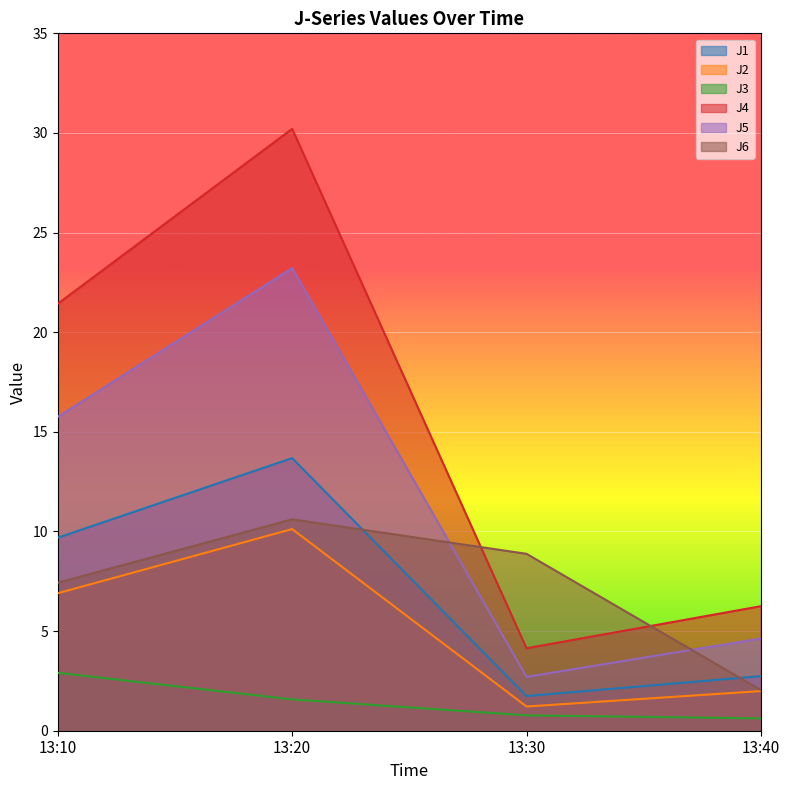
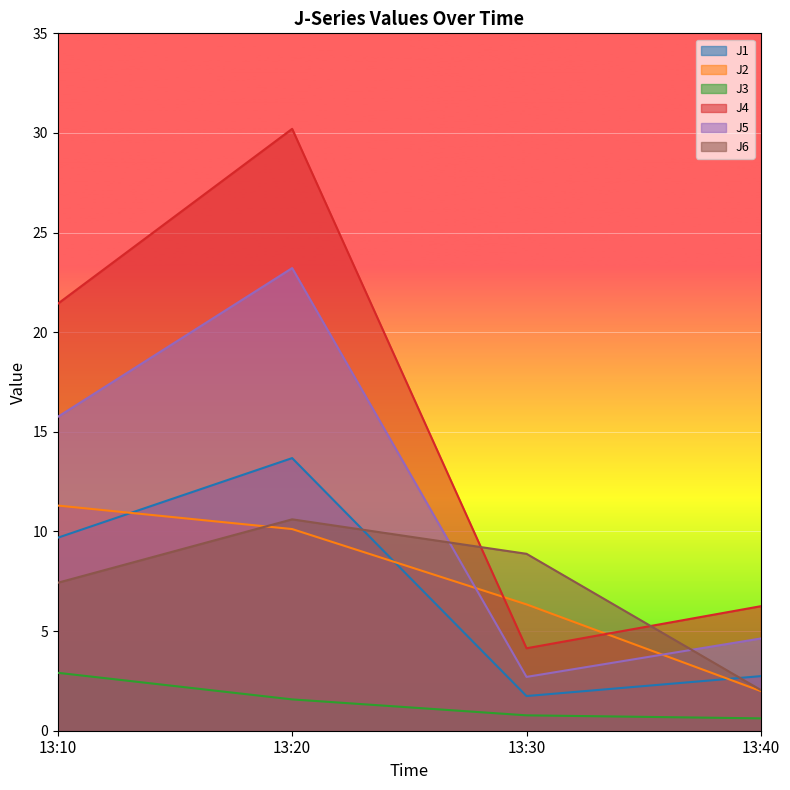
J2, 13:10: 6.9 -> 11.3
J2, 13:30: 1.2 -> 6.3
